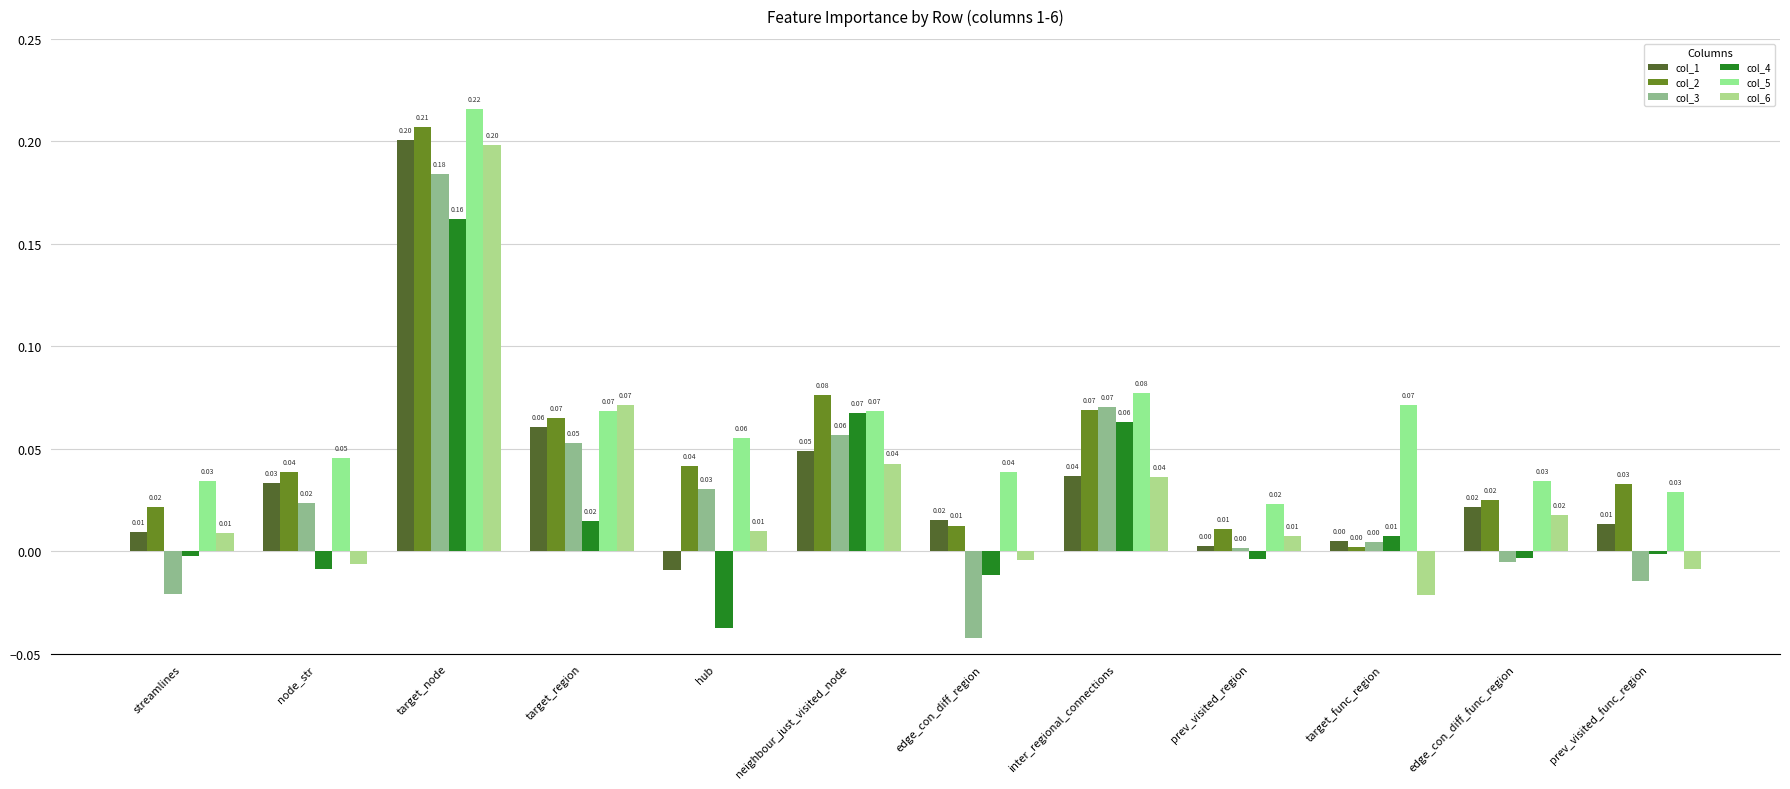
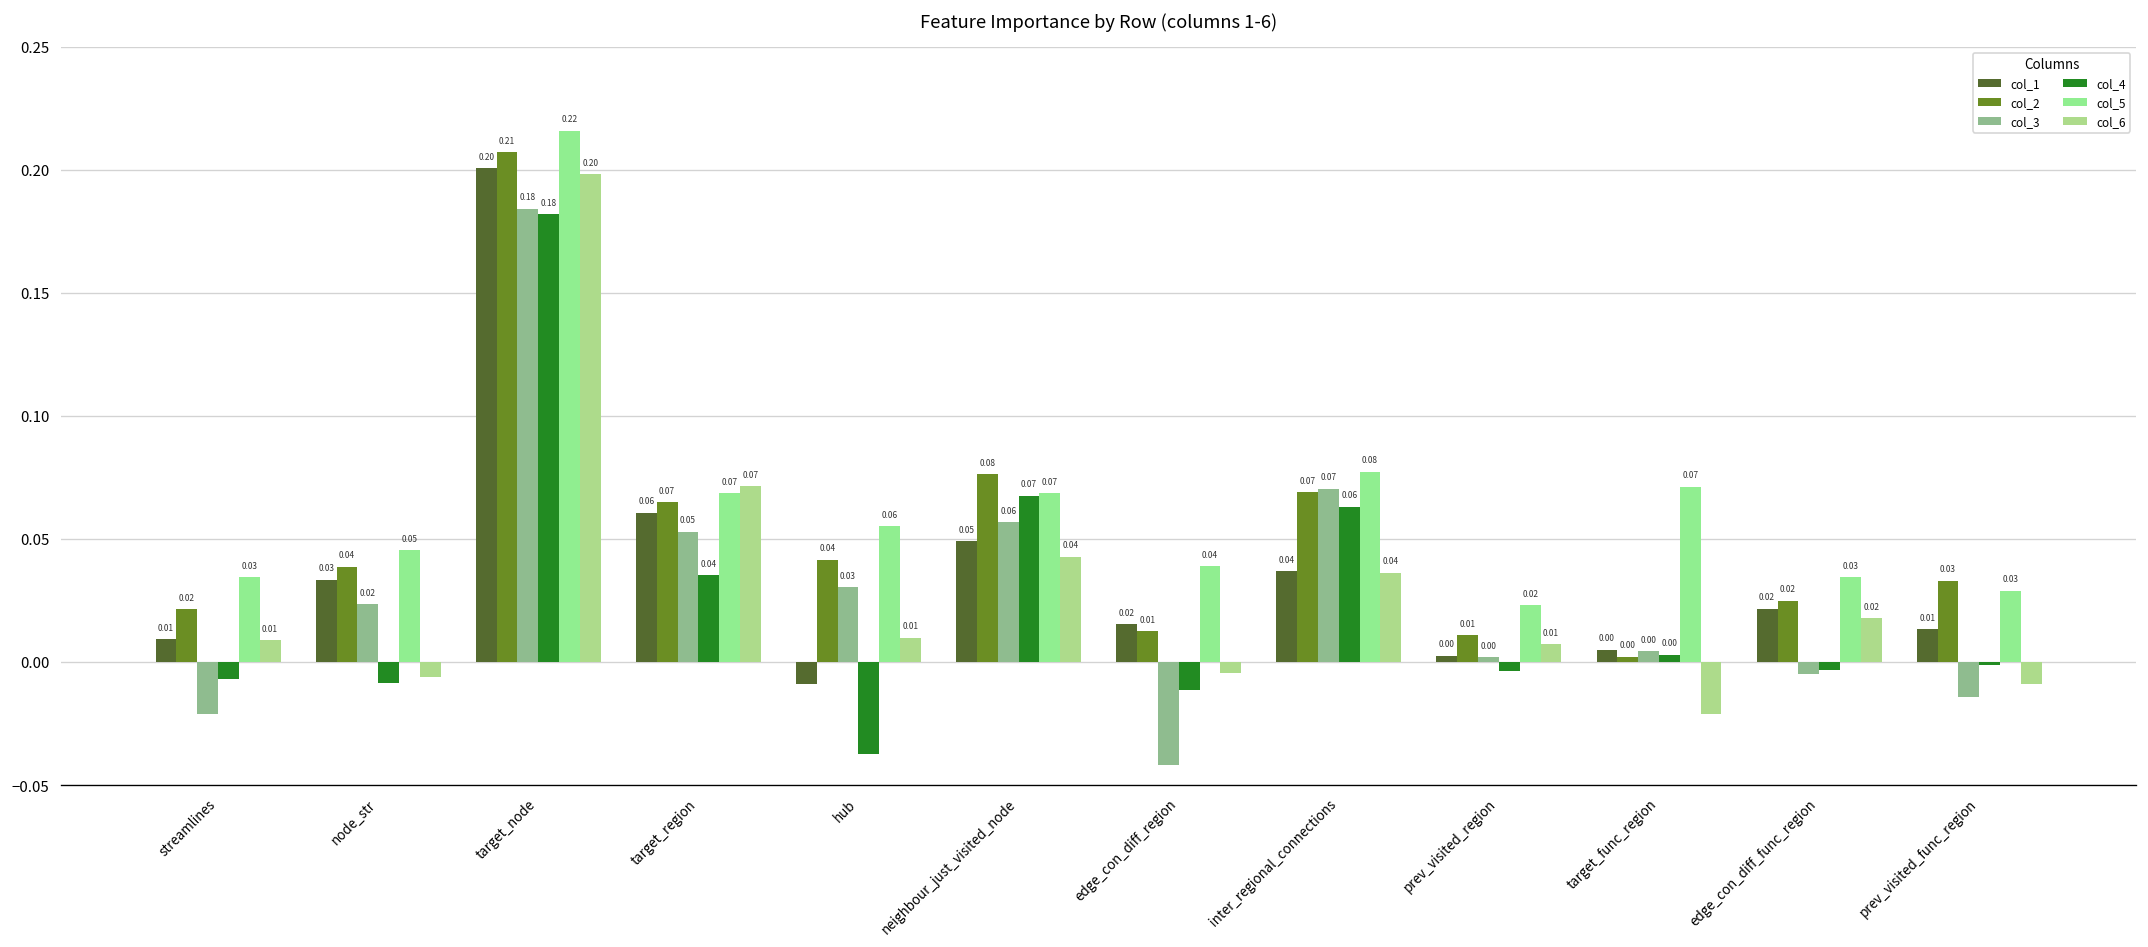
col_4, streamlines: -0.002 -> -0.007
col_4, target_node: 0.16 -> 0.18
col_4, target_region: 0.02 -> 0.04
col_4, target_func_region: 0.01 -> 0.00
